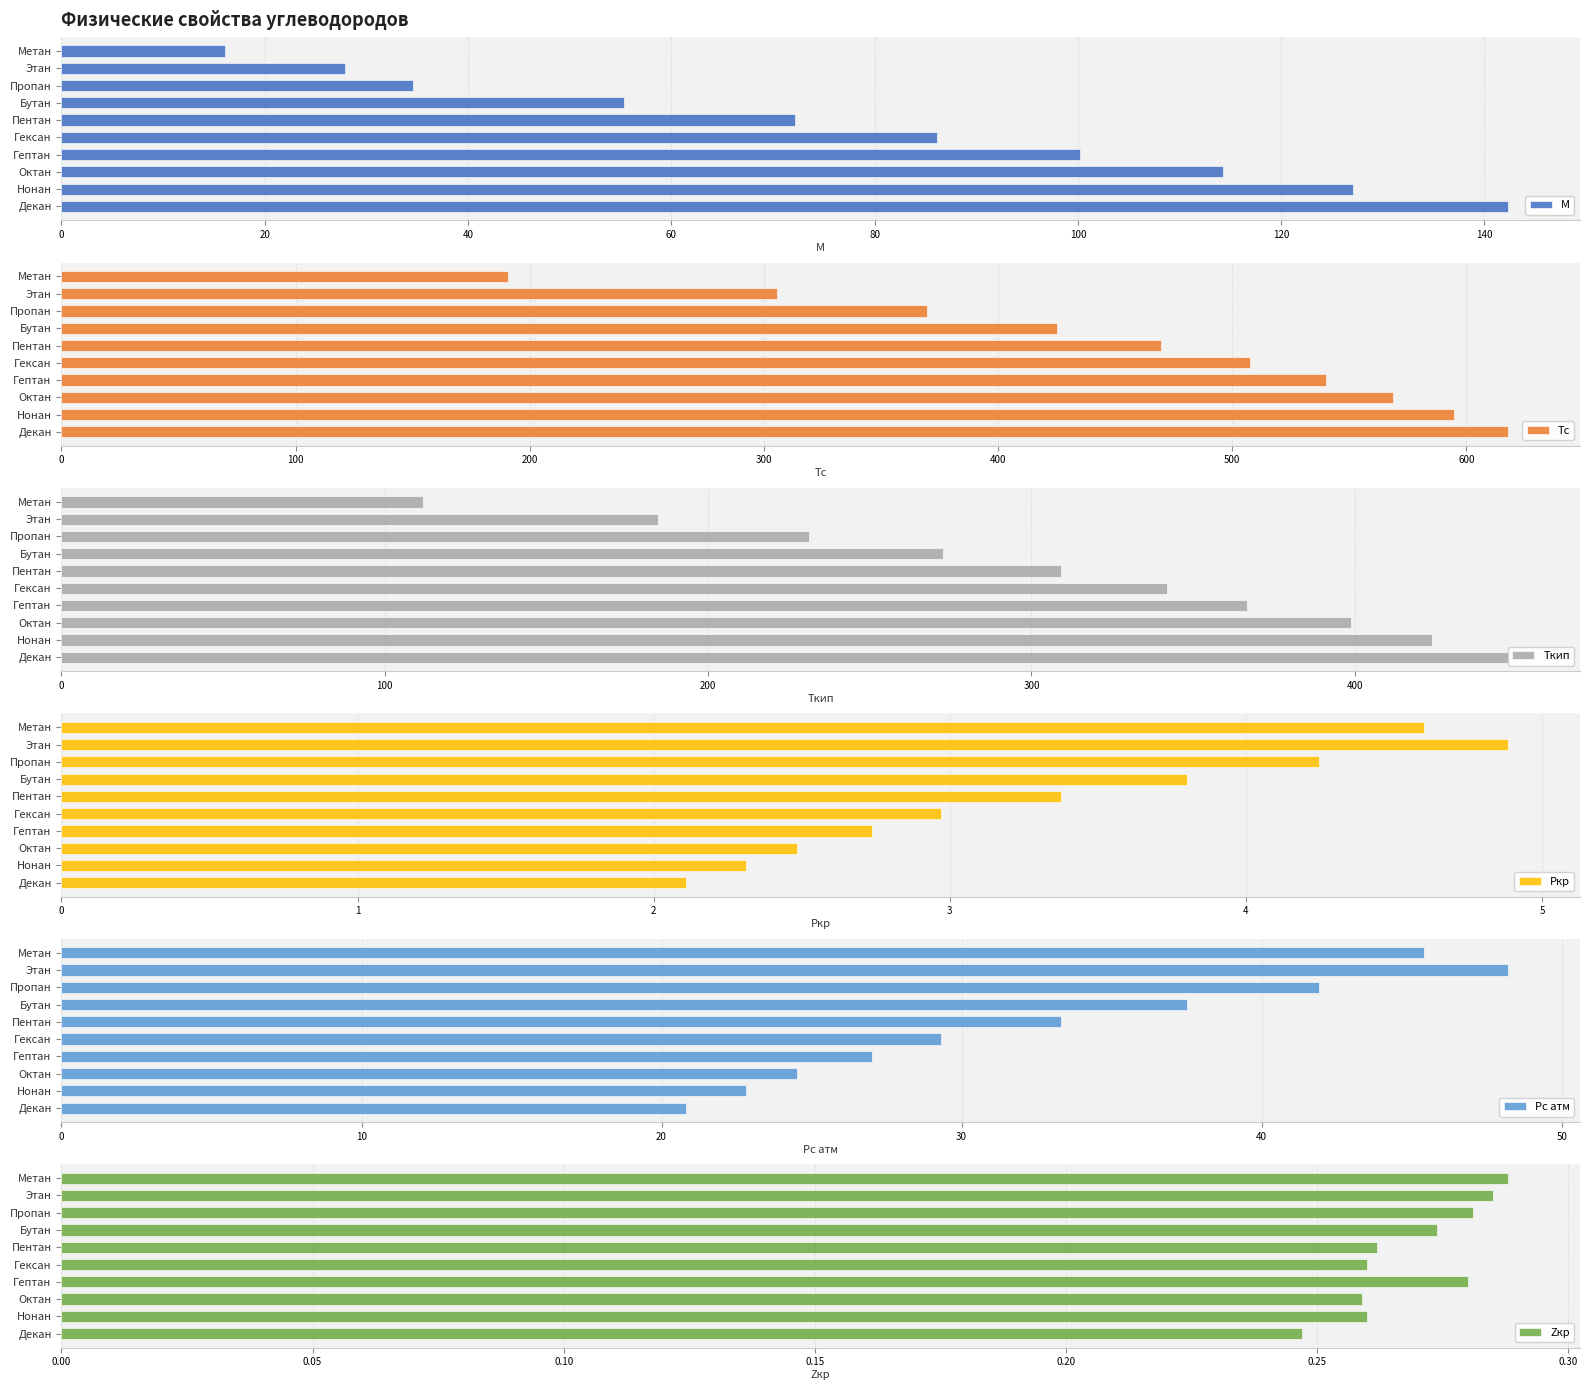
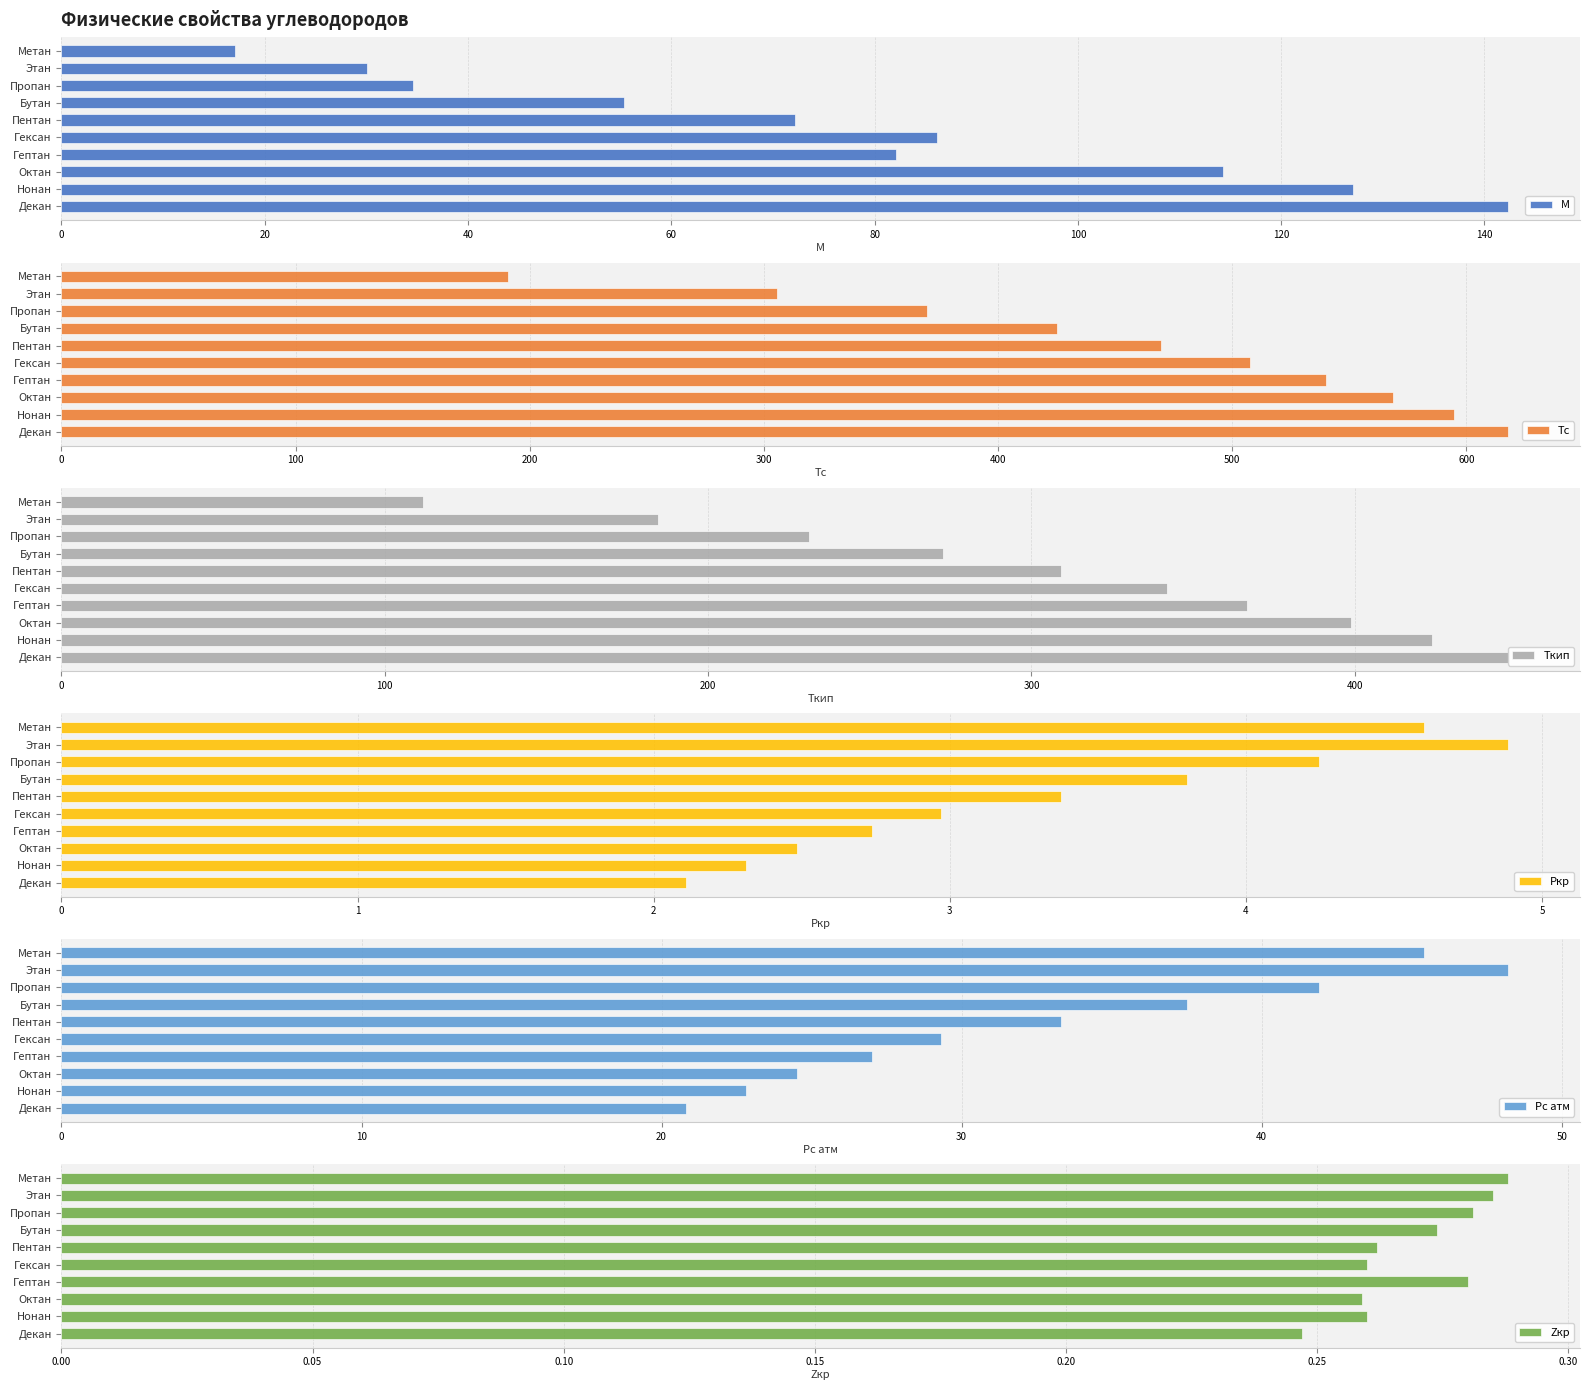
Физические свойства углеводородов, Метан: 16.0 -> 17.1
Физические свойства углеводородов, Этан: 27.9 -> 30.1
Физические свойства углеводородов, Гептан: 100.2 -> 82.1
